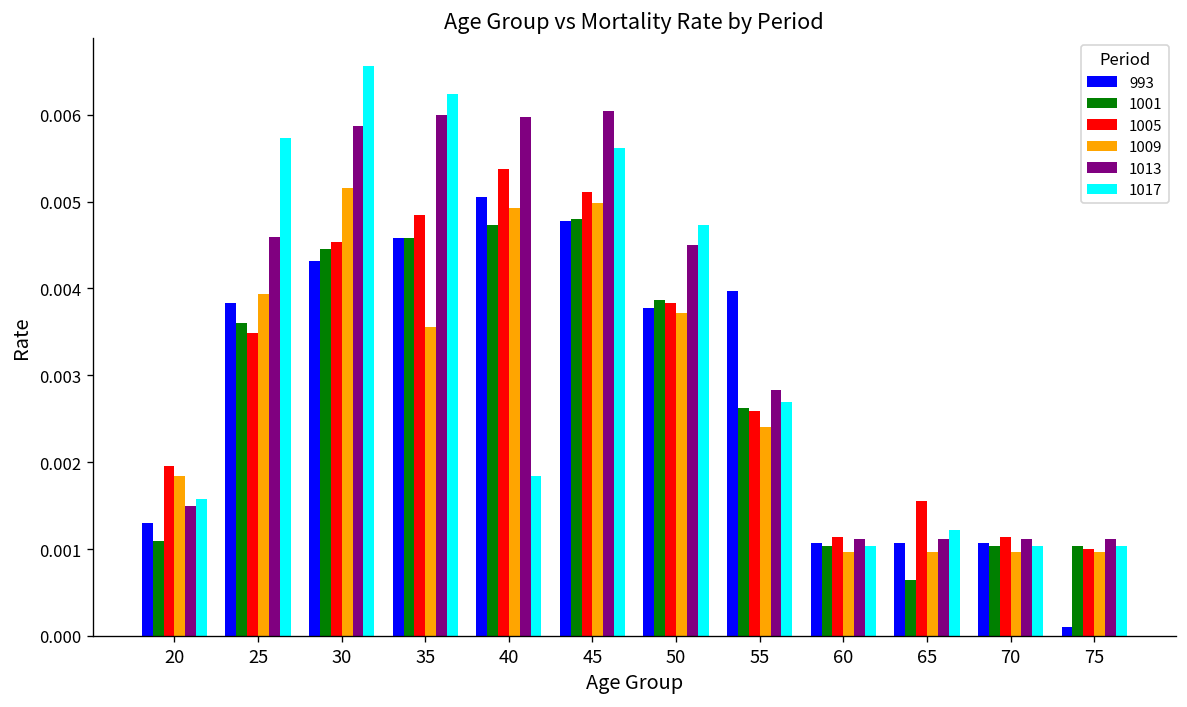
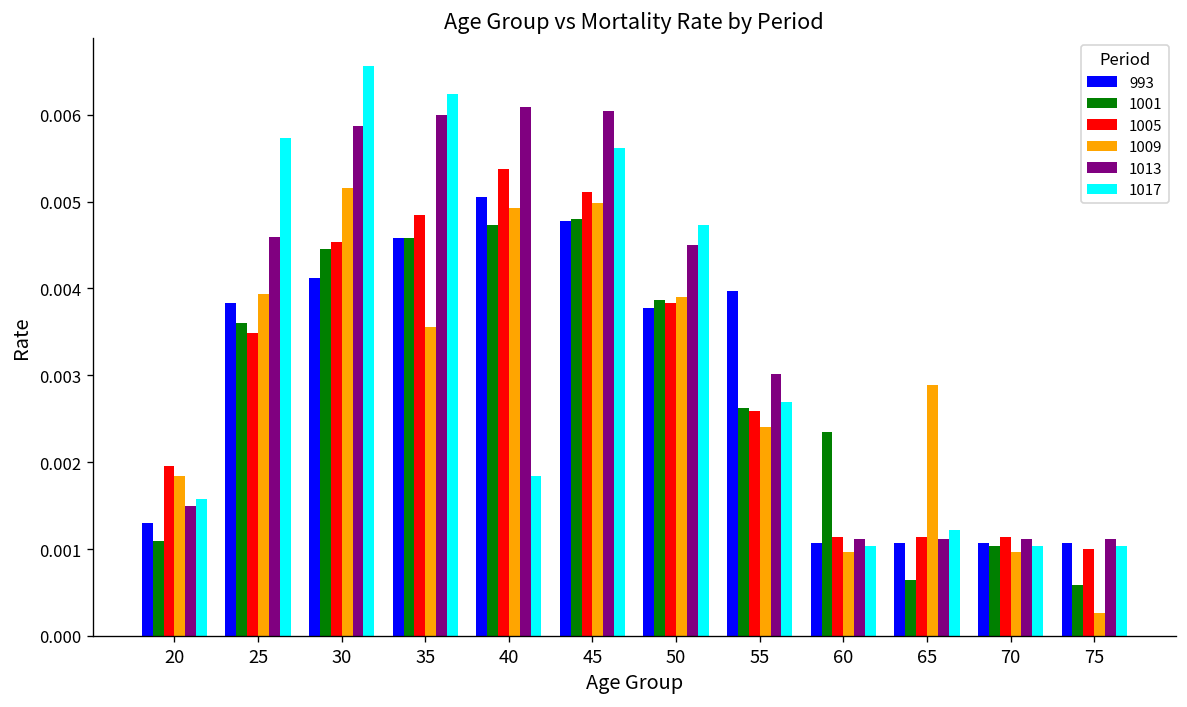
993, 30: 0.0043 -> 0.0041
1013, 40: 0.0060 -> 0.0061
1009, 50: 0.0037 -> 0.0039
1013, 55: 0.0028 -> 0.0030
1001, 60: 0.0010 -> 0.0023
1005, 65: 0.0016 -> 0.0011
1009, 65: 0.0010 -> 0.0029
993, 75: 0.0001 -> 0.0011
1001, 75: 0.0010 -> 0.0006
1009, 75: 0.0010 -> 0.0003
